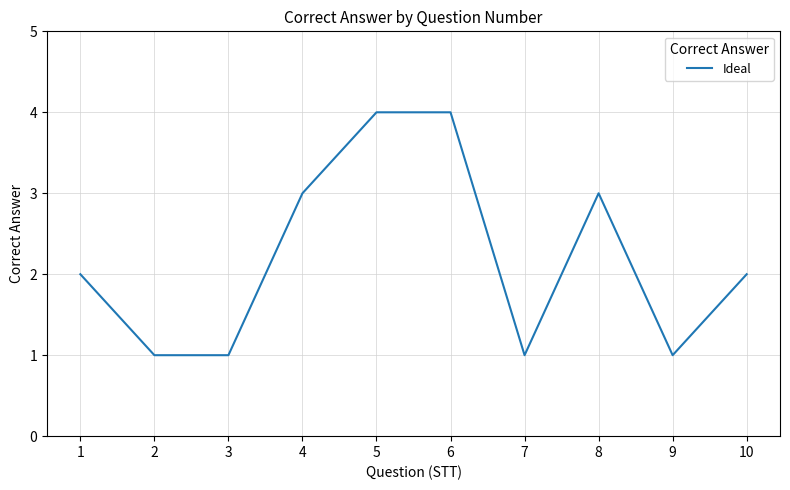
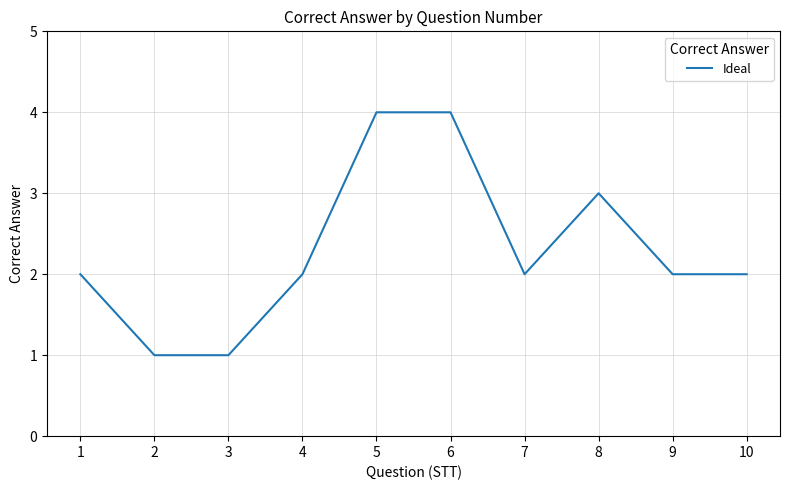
4: 3 -> 2
7: 1 -> 2
9: 1 -> 2
